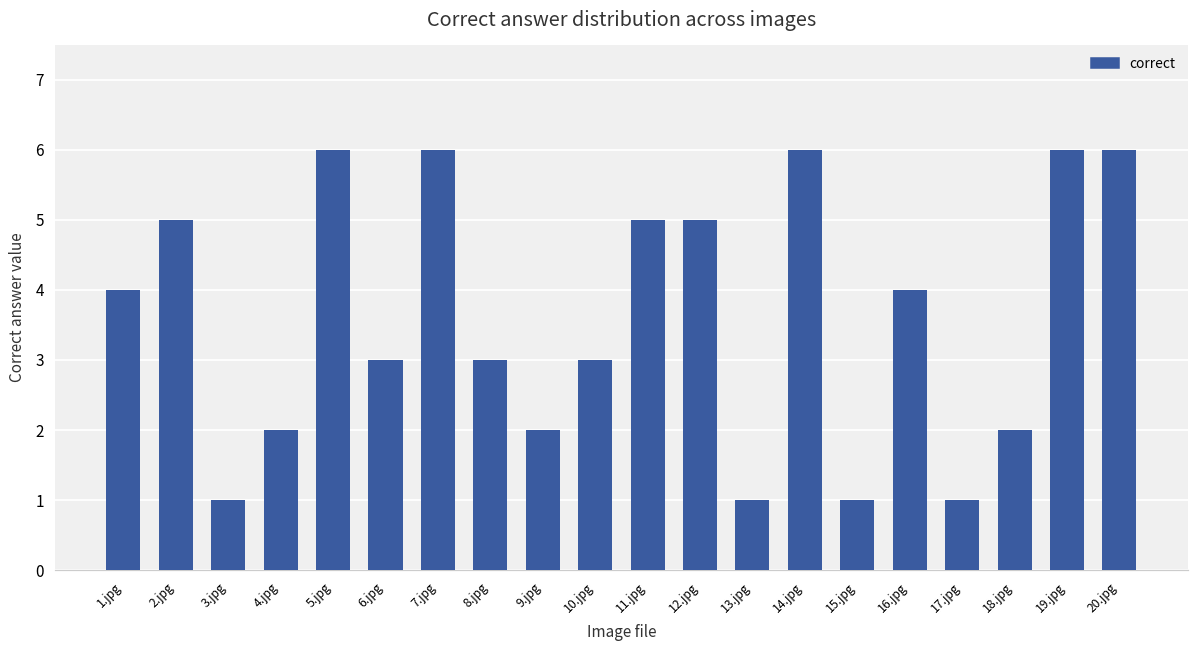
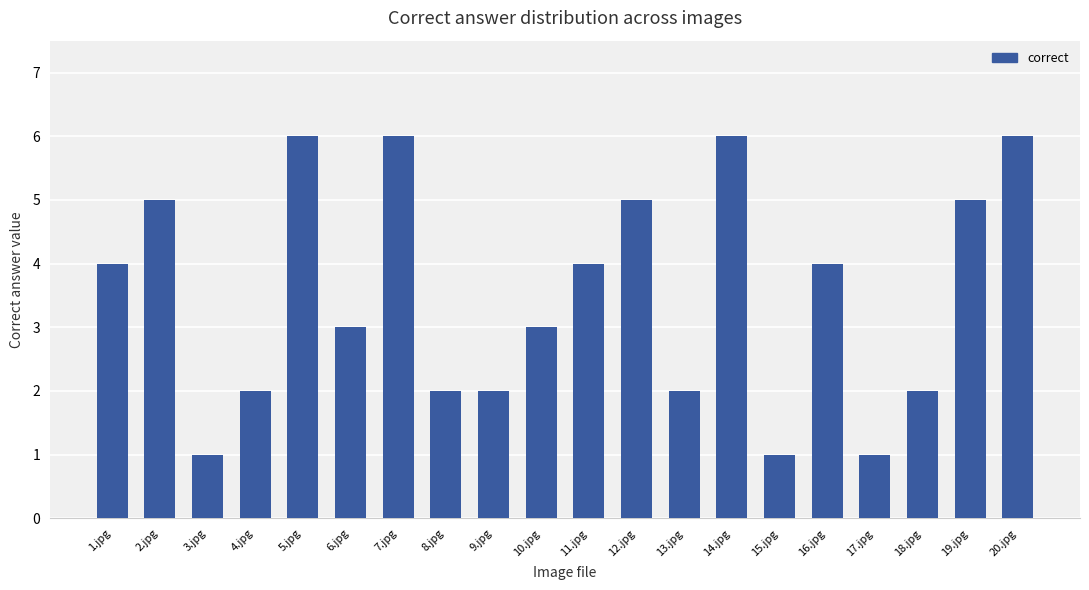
8.jpg: 3 -> 2
11.jpg: 5 -> 4
13.jpg: 1 -> 2
19.jpg: 6 -> 5
